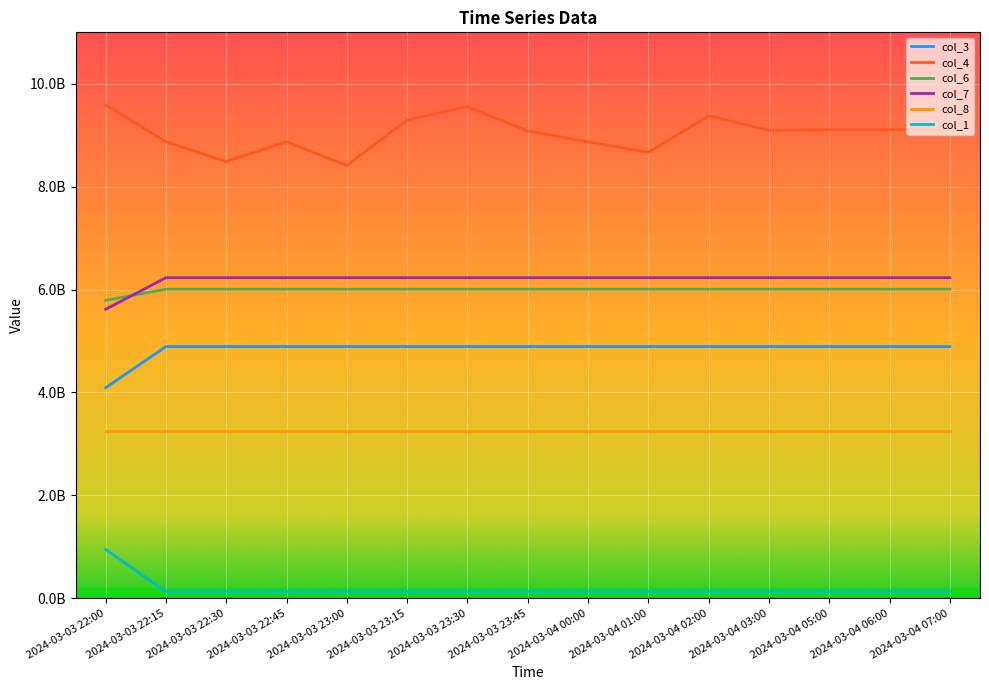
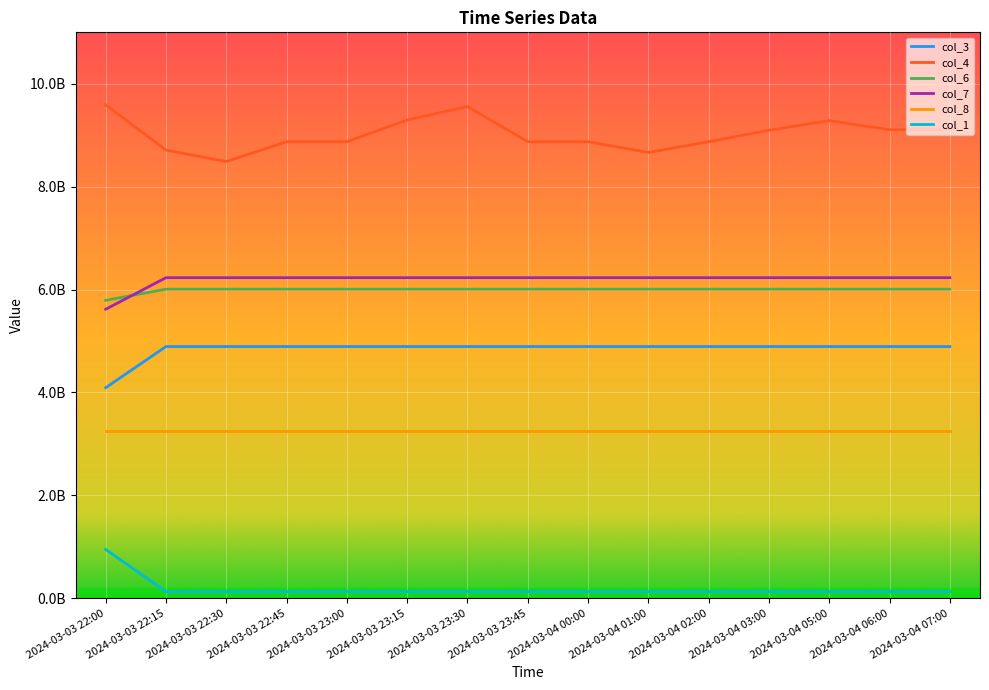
col_4, 2024-03-03 22:15: 8900000000 -> 8700000000
col_4, 2024-03-03 23:00: 8400000000 -> 8900000000
col_4, 2024-03-03 23:45: 9100000000 -> 8900000000
col_4, 2024-03-04 02:00: 9400000000 -> 8900000000
col_4, 2024-03-04 05:00: 9100000000 -> 9300000000
